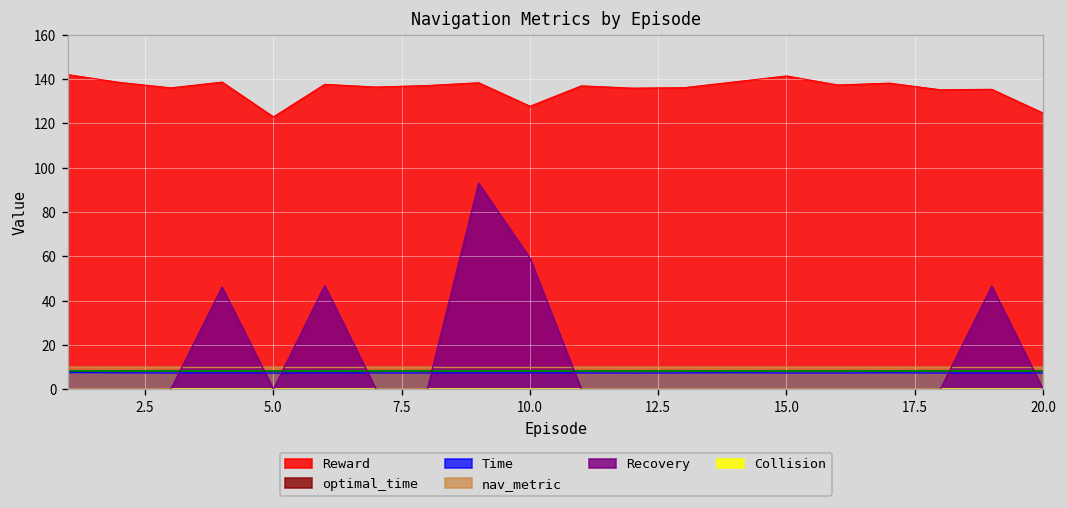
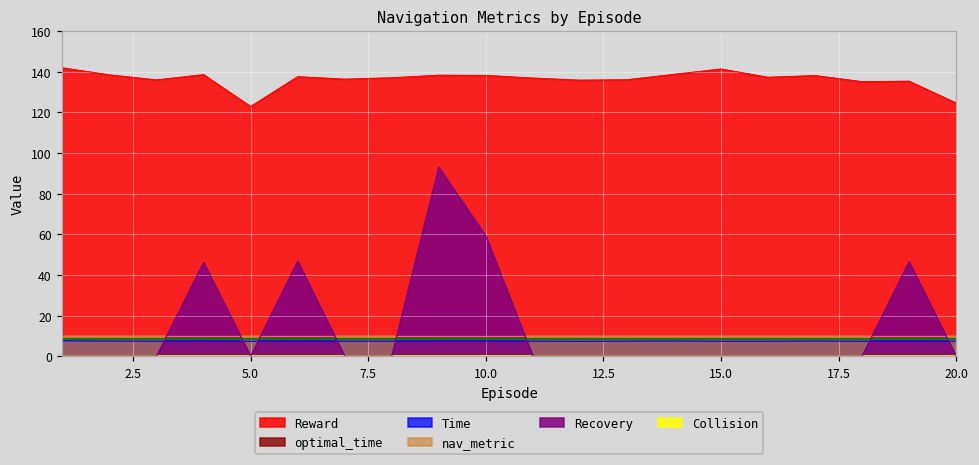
Reward, 10.0: 128 -> 138
